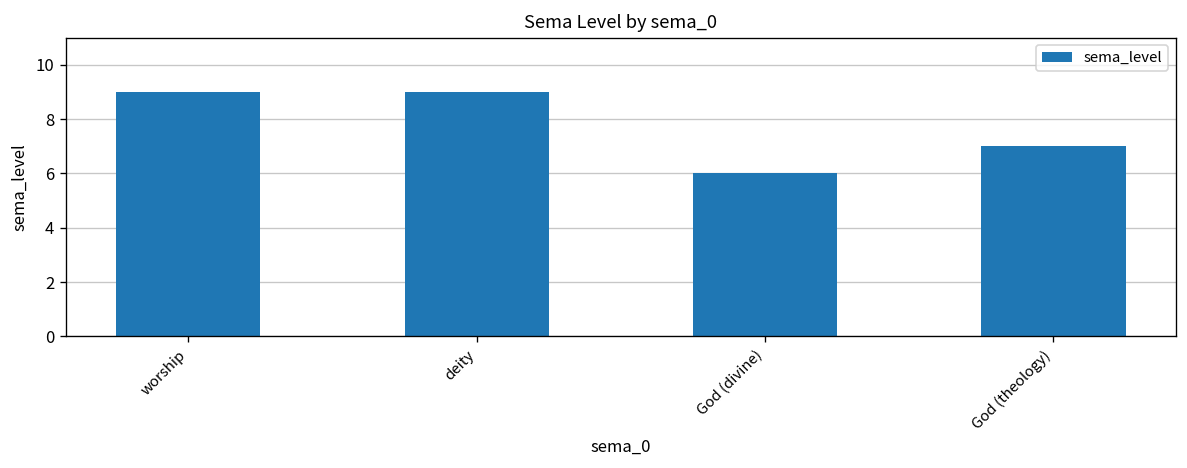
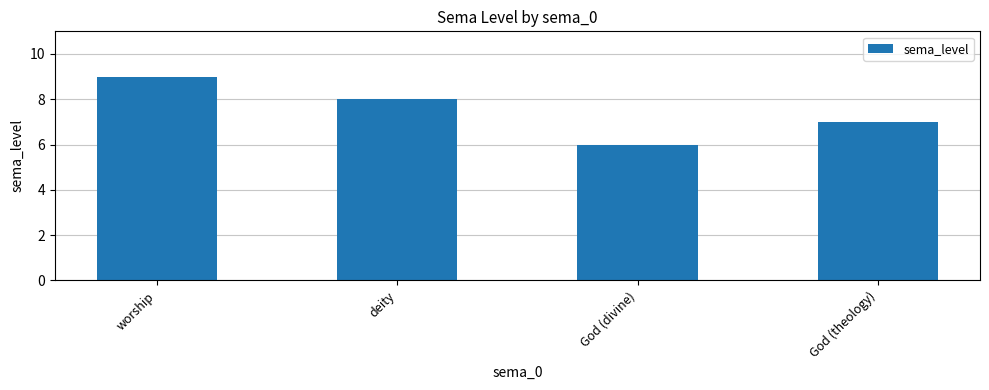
deity: 9 -> 8
